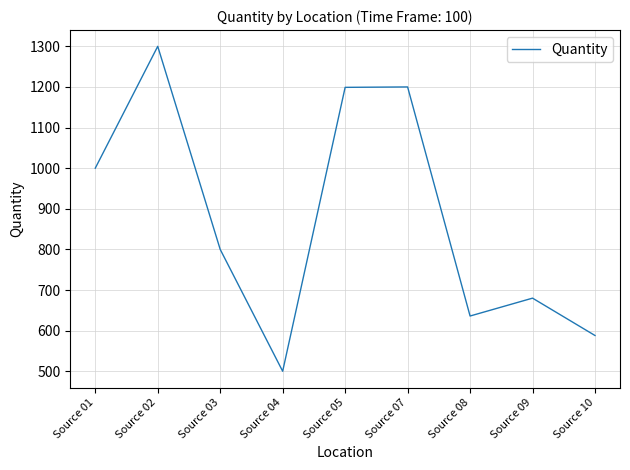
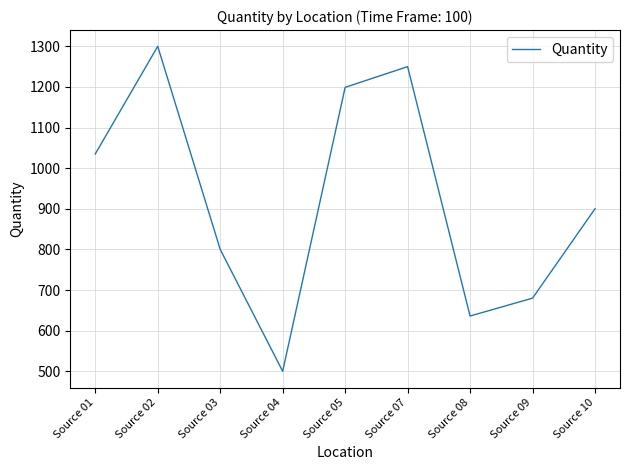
Source 01: 1000 -> 1040
Source 07: 1200 -> 1250
Source 10: 590 -> 900
